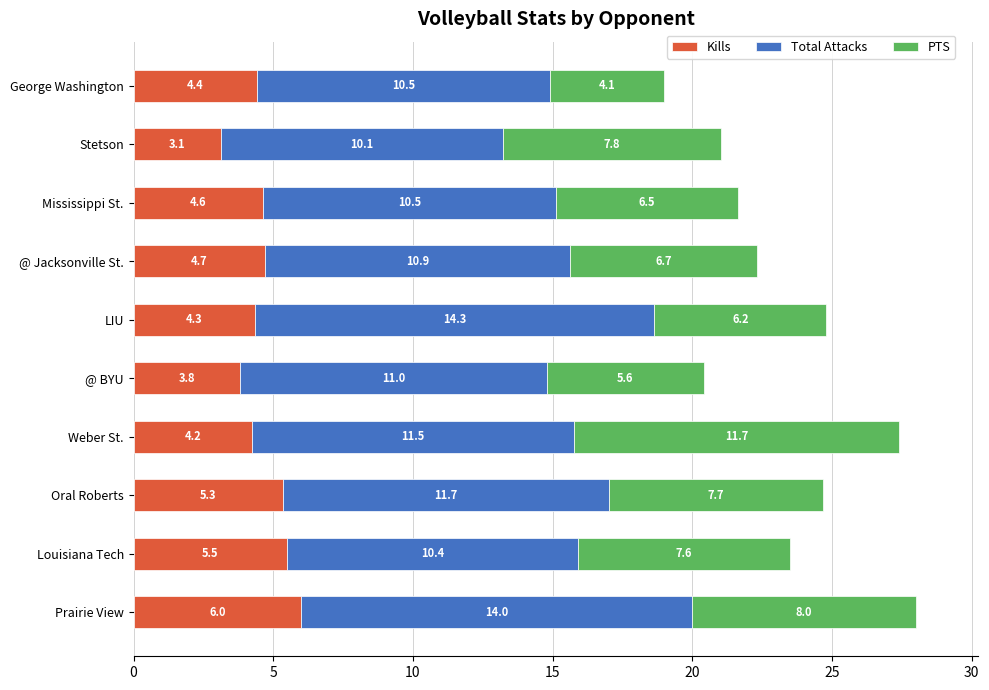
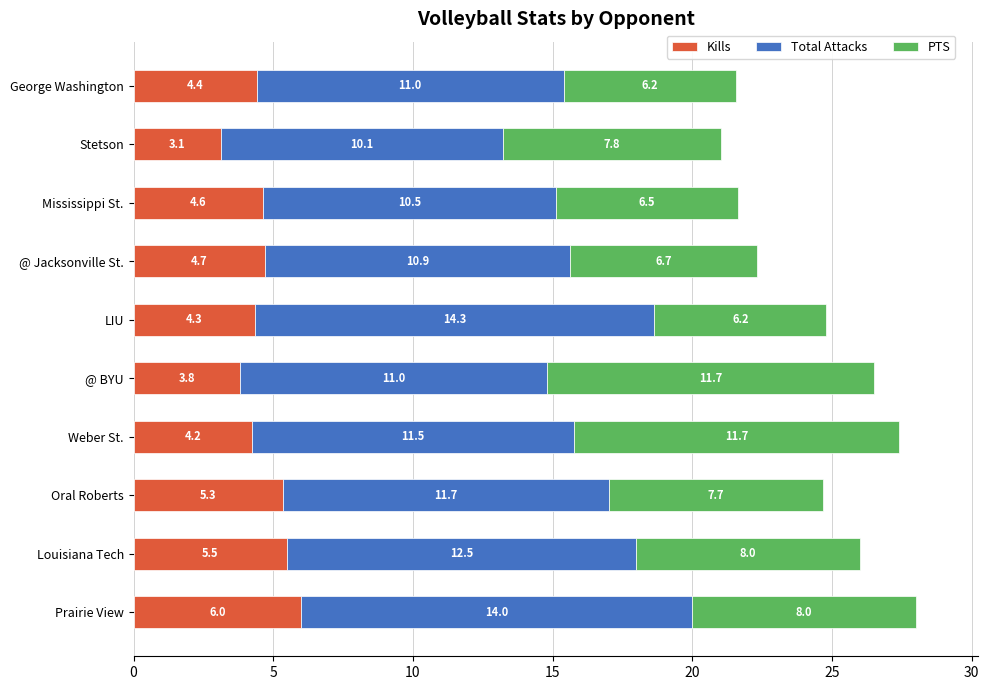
Total Attacks, George Washington: 10.5 -> 11.0
PTS, George Washington: 4.1 -> 6.2
PTS, @ BYU: 5.6 -> 11.7
Total Attacks, Louisiana Tech: 10.4 -> 12.5
PTS, Louisiana Tech: 7.6 -> 8.0
